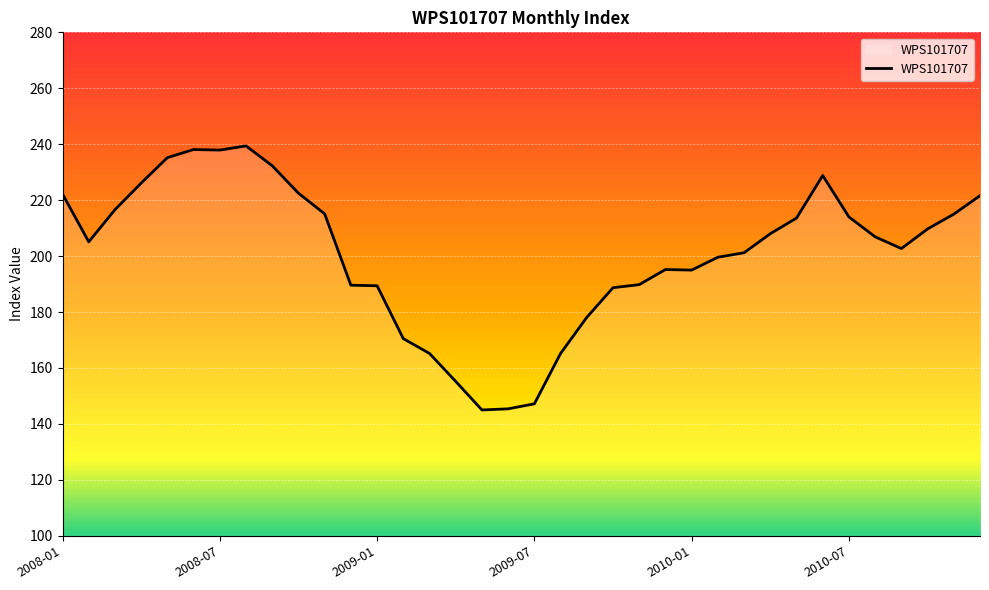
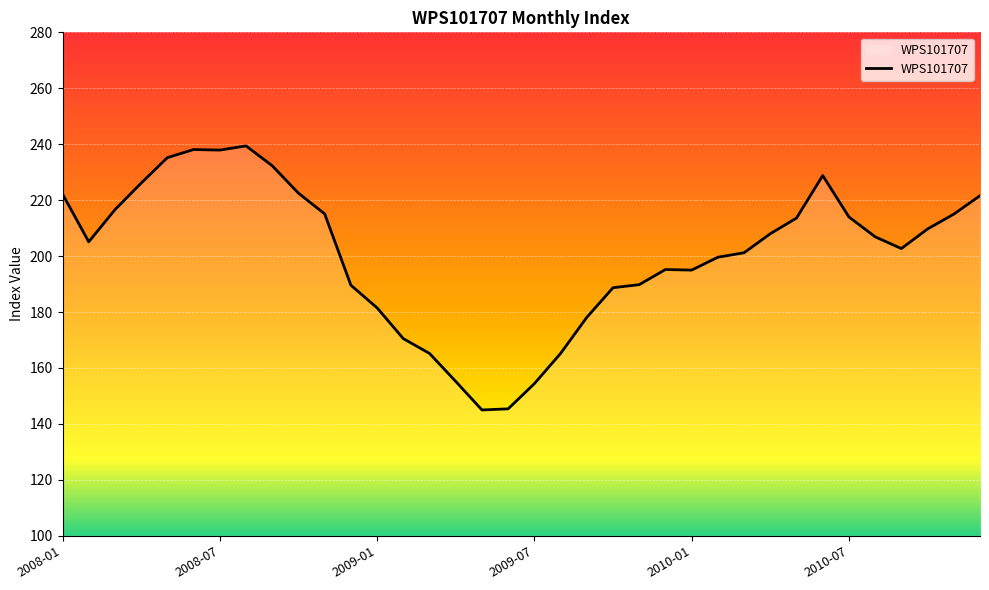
2009-01: 189 -> 182
2009-07: 147 -> 154
